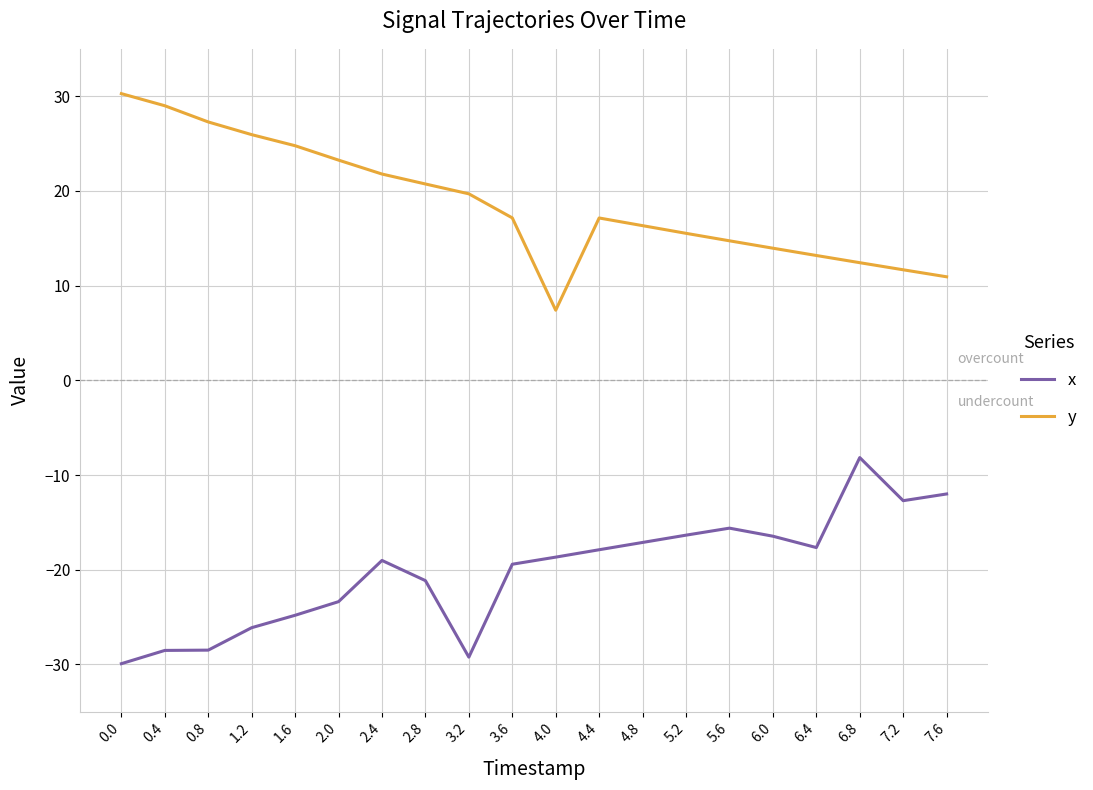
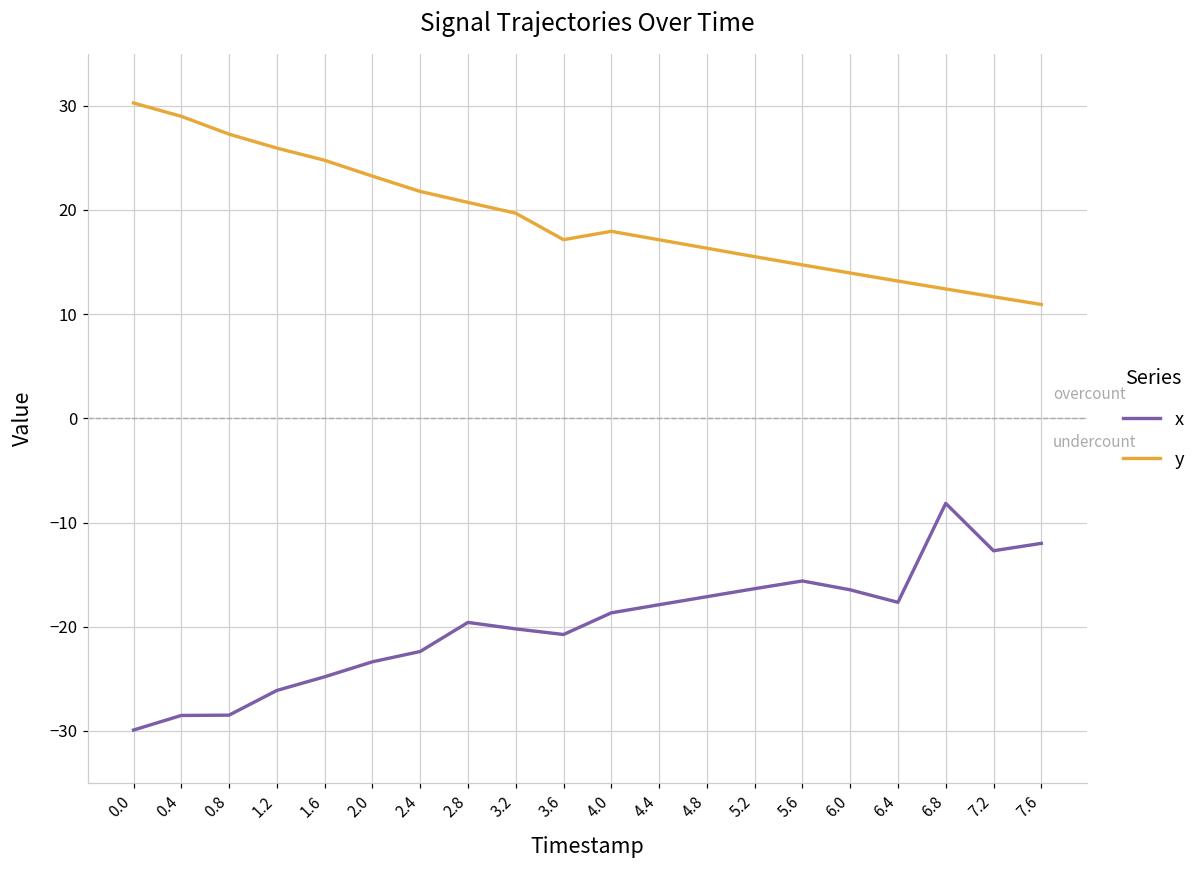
x, 2.4: -19 -> -22
x, 2.8: -21 -> -20
x, 3.2: -29 -> -20
x, 3.6: -19 -> -21
y, 4.0: 7 -> 18
